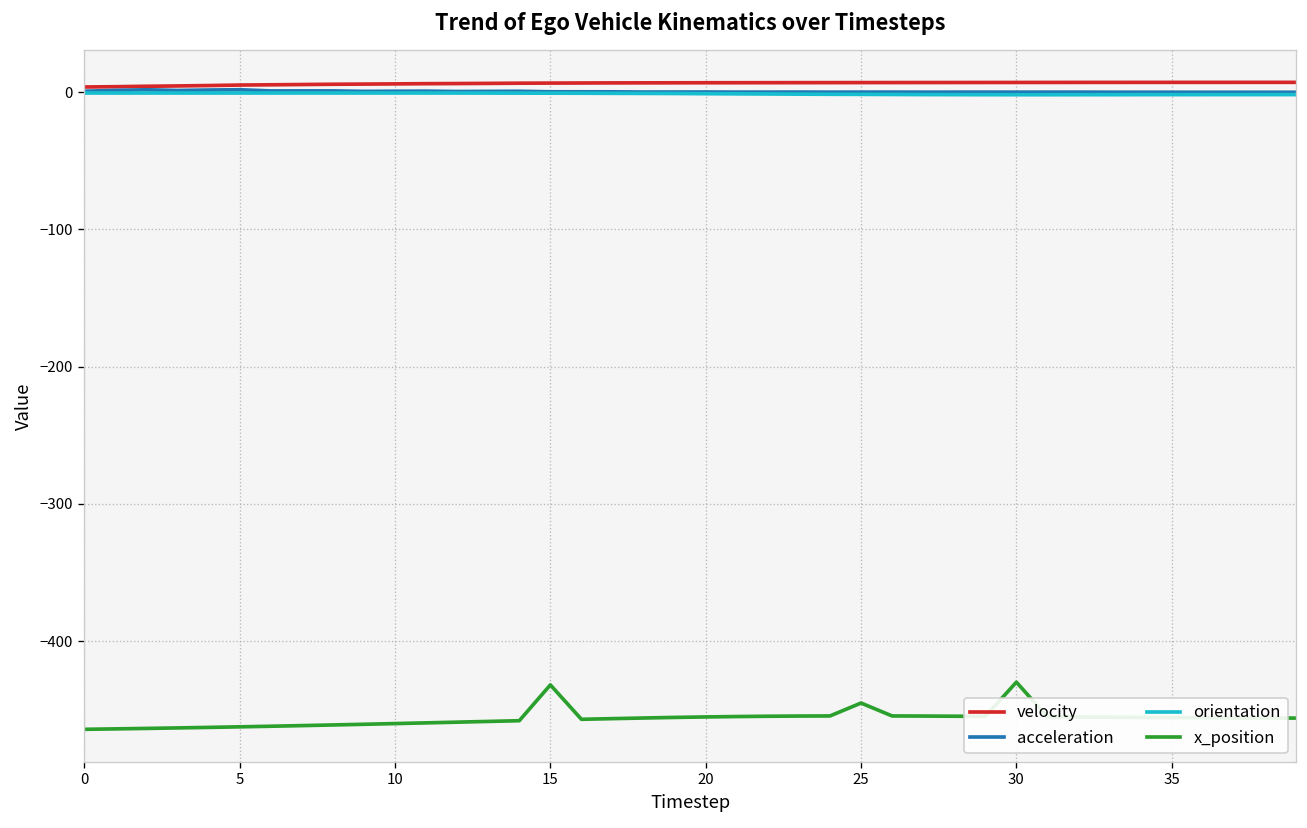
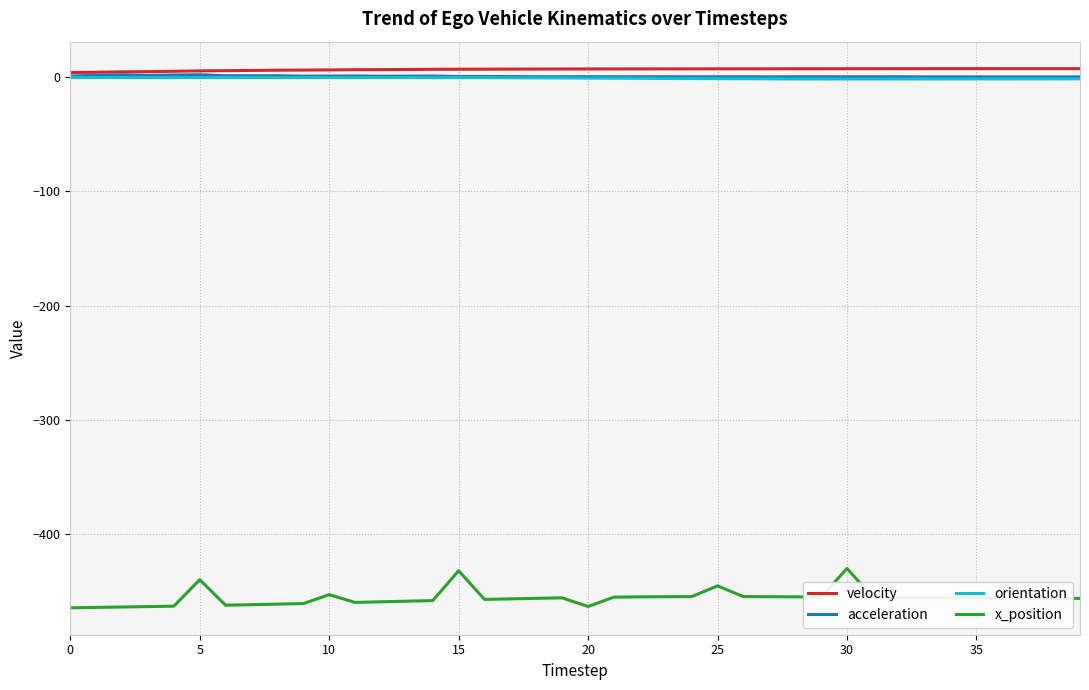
x_position, 5: -463 -> -440
x_position, 10: -460 -> -453
x_position, 20: -455 -> -463
